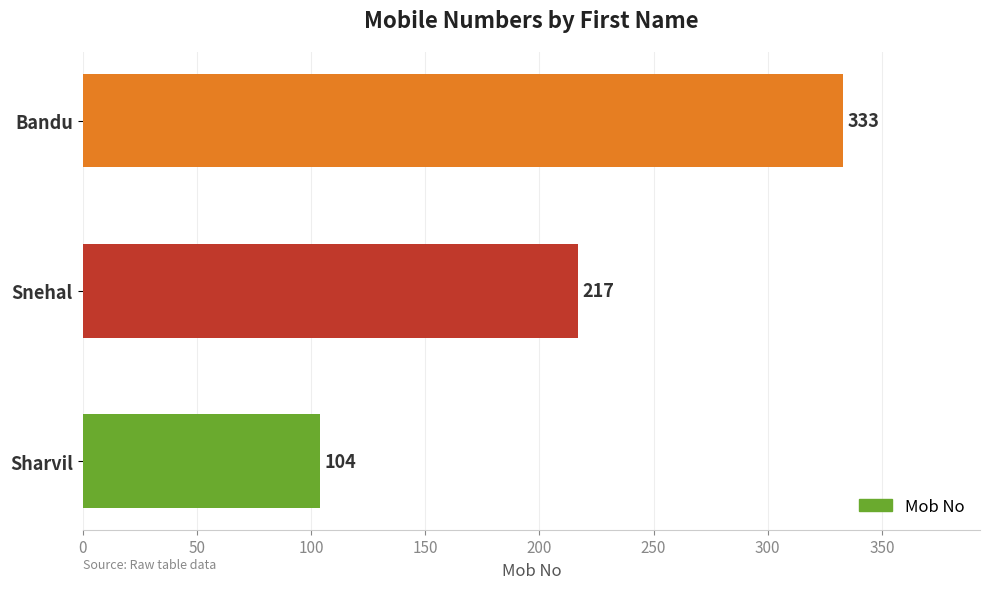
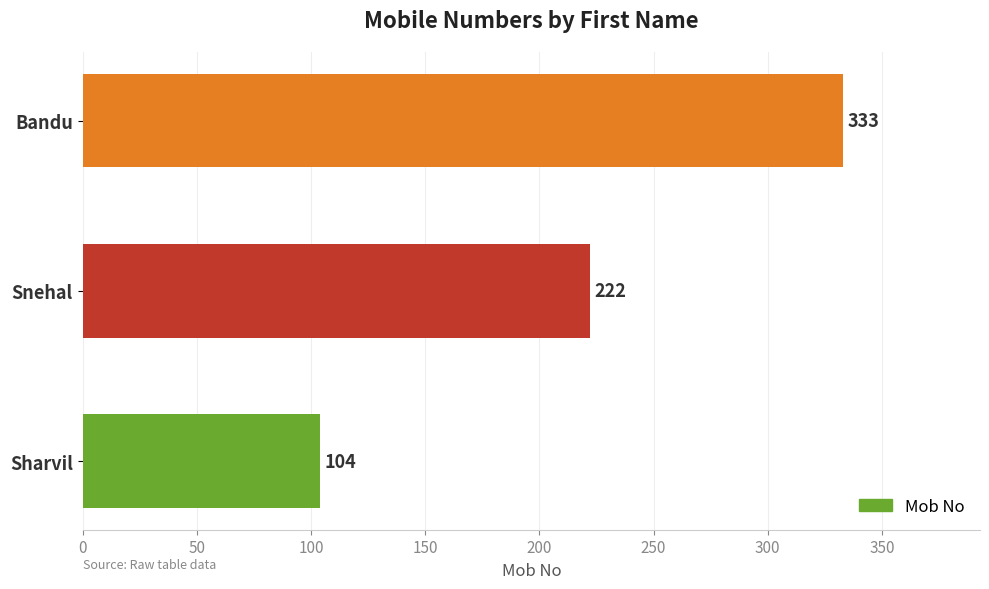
Snehal: 217 -> 222
